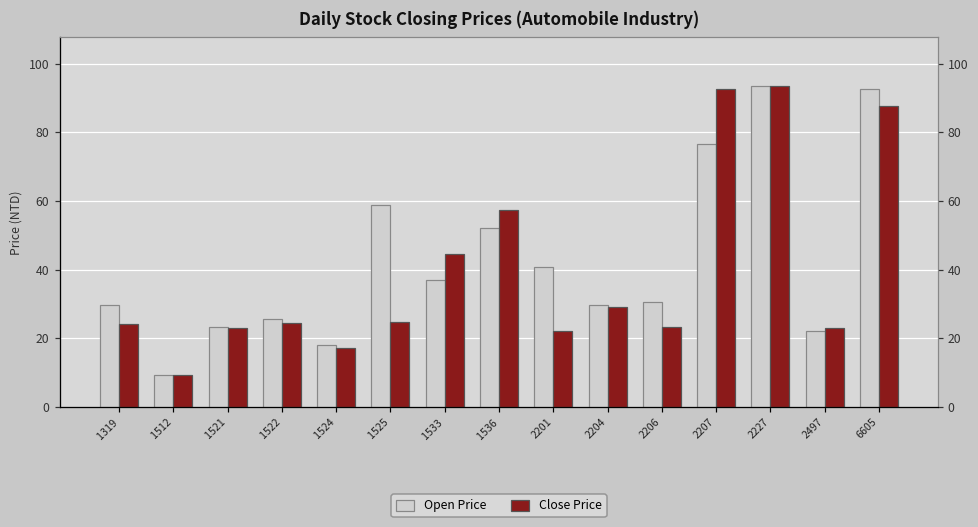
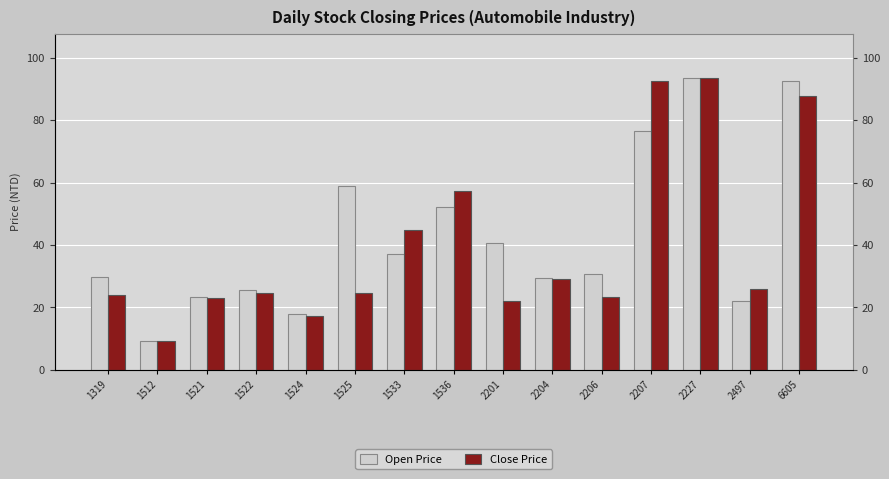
Close Price, 2497: 23 -> 26
